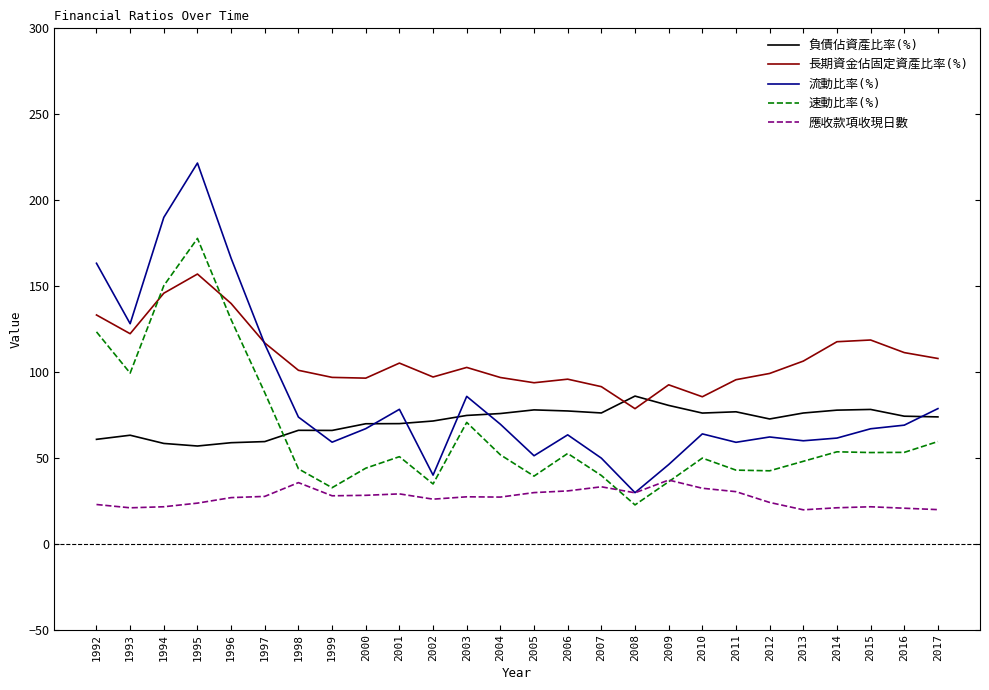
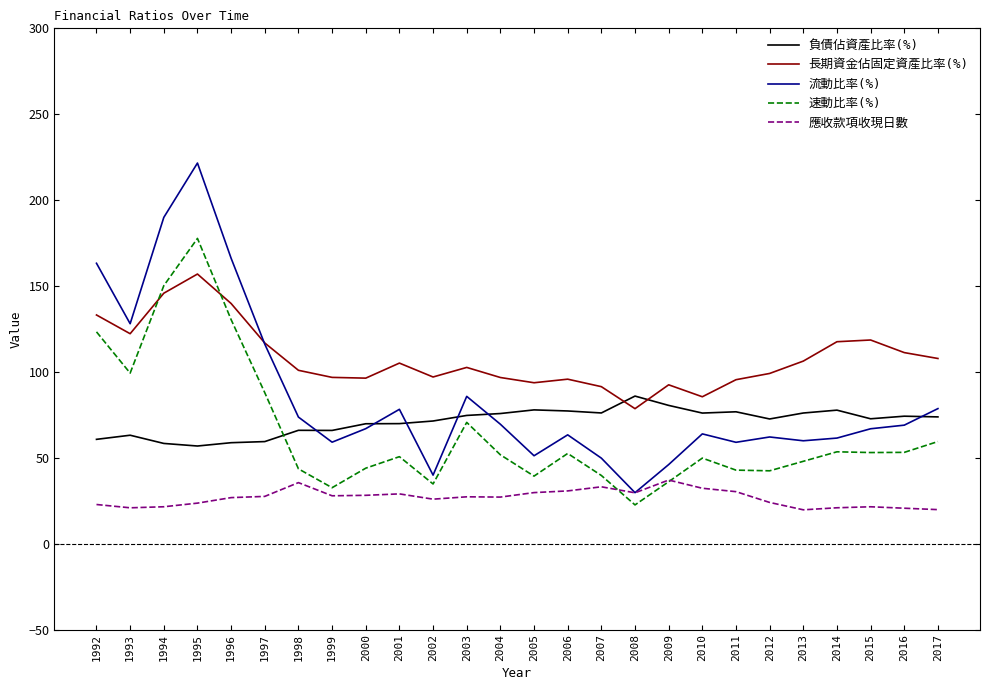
負債佔資產比率(%), 2015: 78 -> 73
